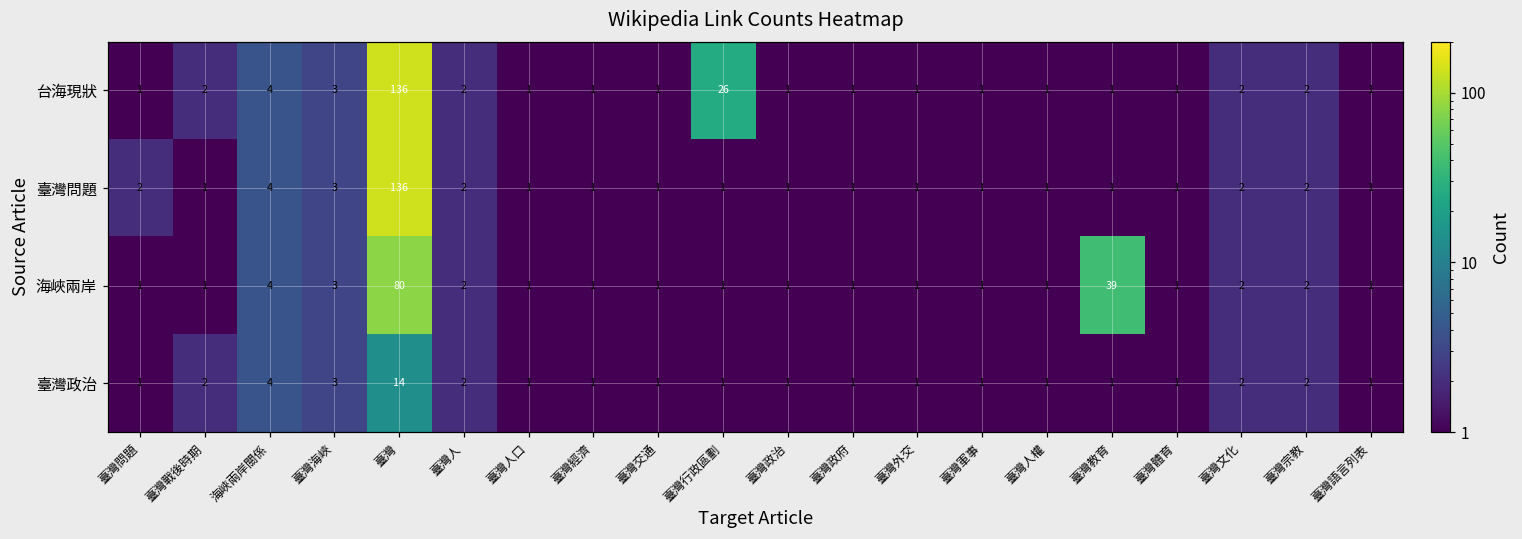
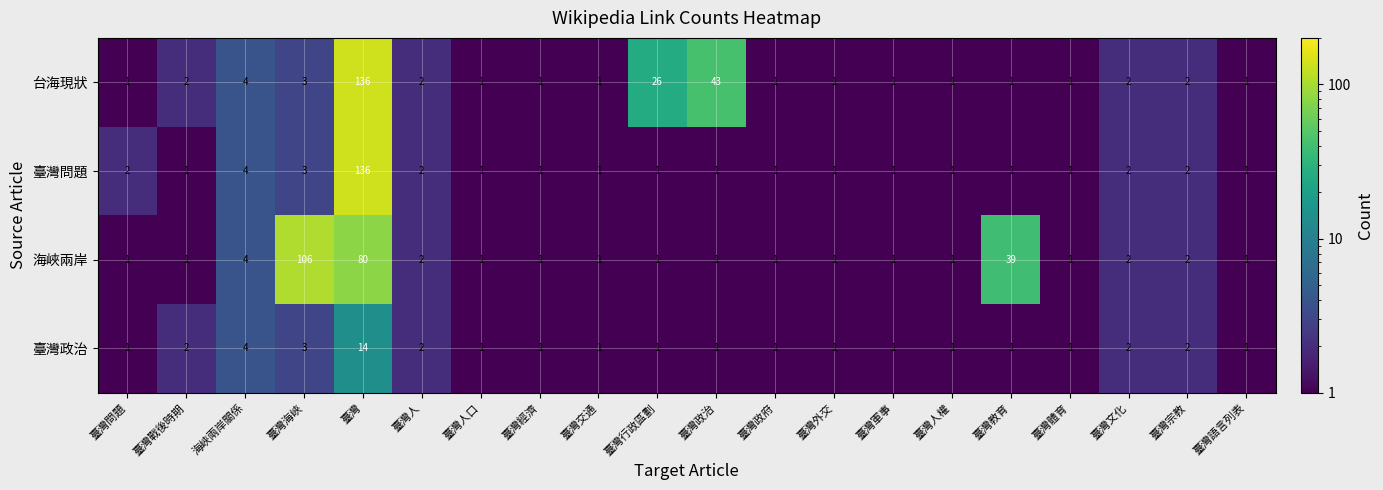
台海現狀, 臺灣政治: 1 -> 43
海峽兩岸, 臺灣海峽: 3 -> 106
